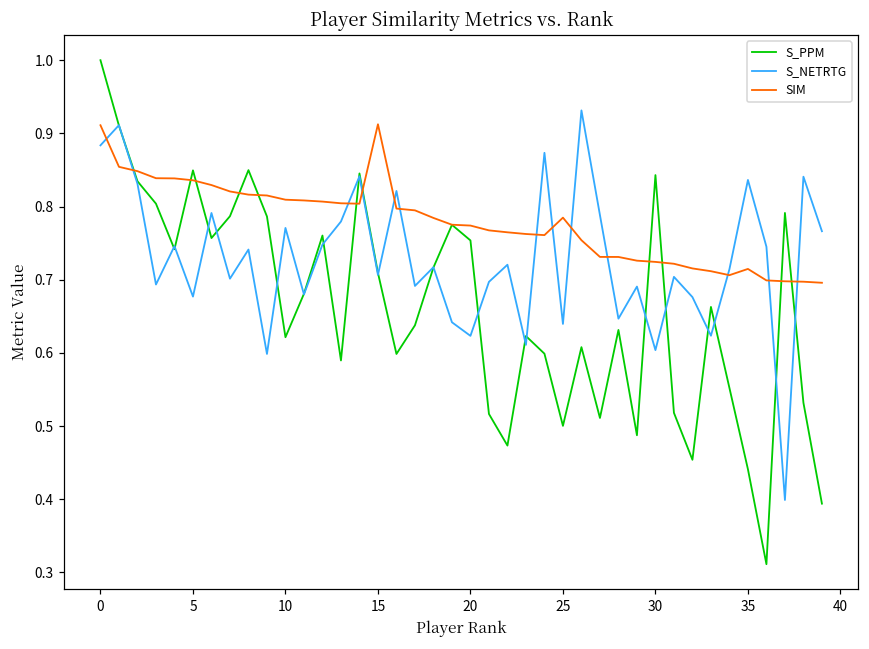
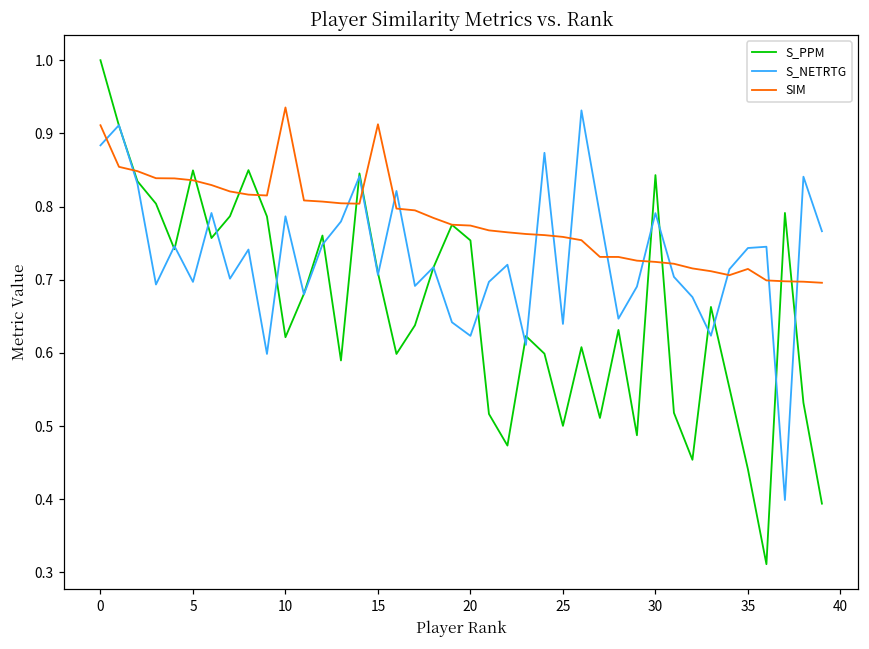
S_NETRTG, 5: 0.68 -> 0.70
S_NETRTG, 10: 0.77 -> 0.79
SIM, 10: 0.81 -> 0.94
SIM, 25: 0.78 -> 0.76
S_NETRTG, 30: 0.60 -> 0.79
S_NETRTG, 35: 0.84 -> 0.74
